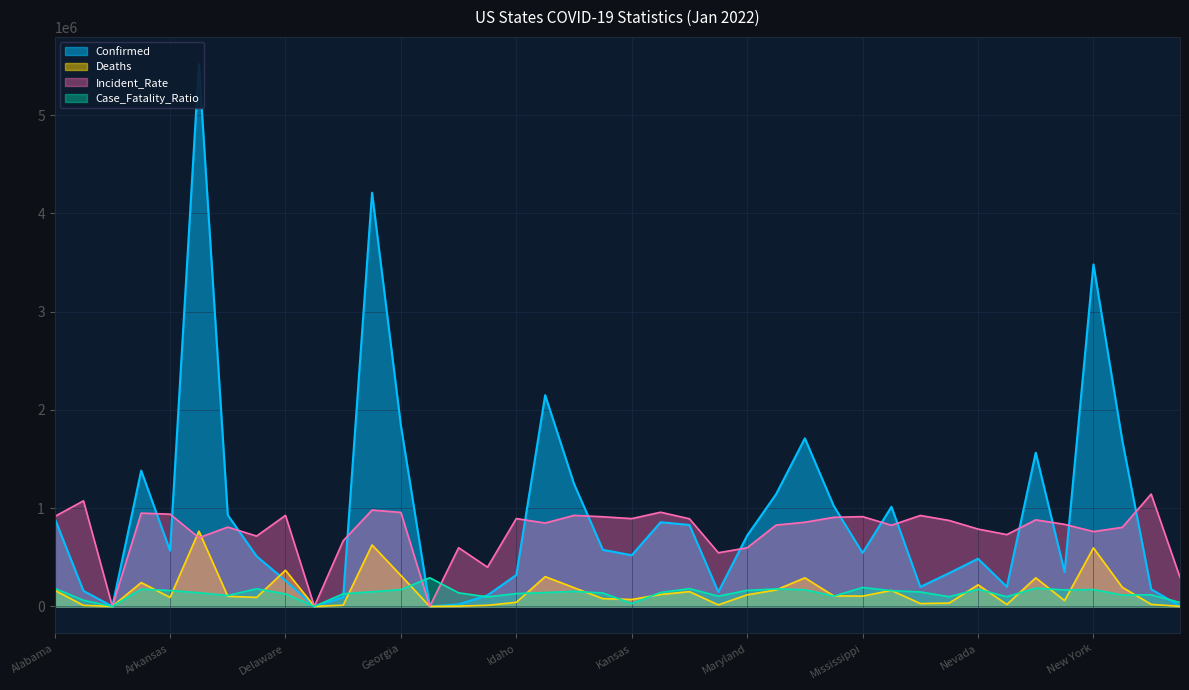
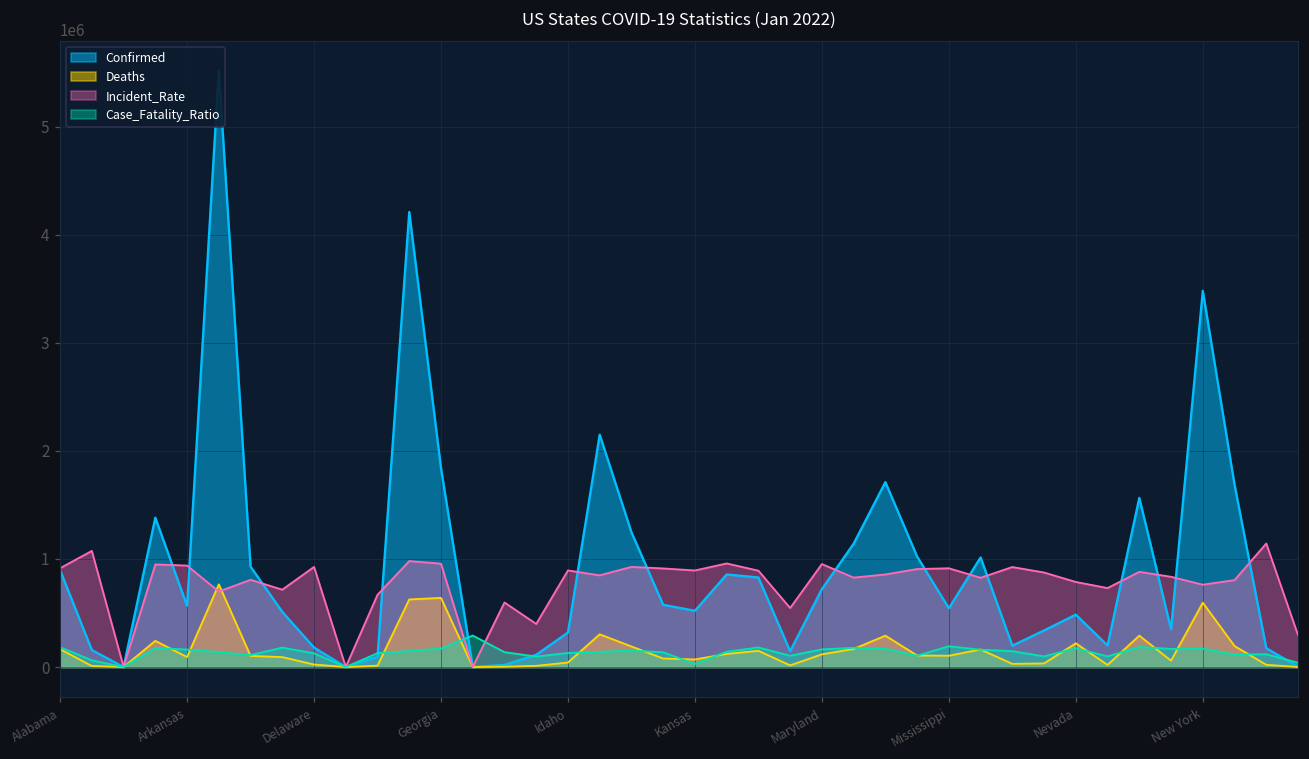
Confirmed, Delaware: 300000 -> 200000
Deaths, Delaware: 400000 -> 0
Deaths, Georgia: 300000 -> 600000
Incident_Rate, Maryland: 600000 -> 1000000
